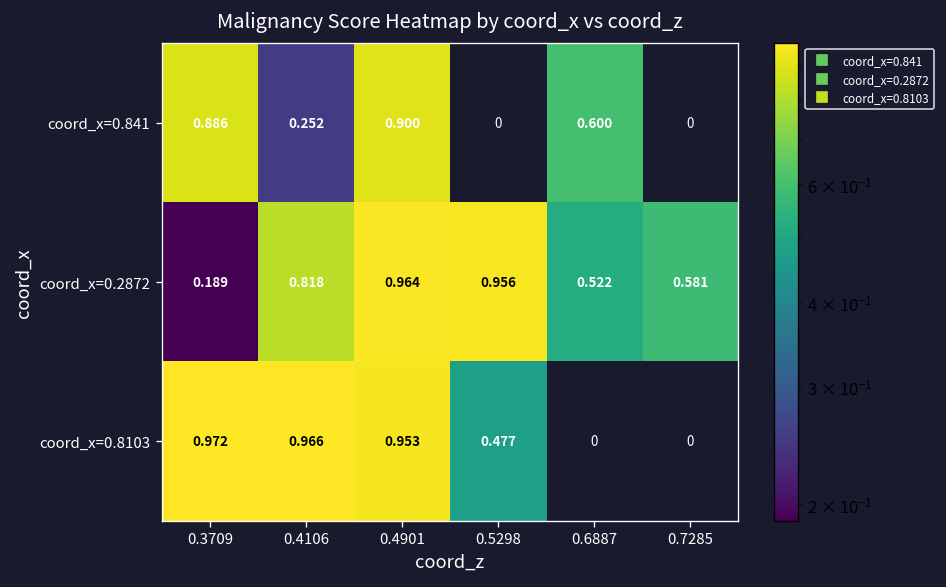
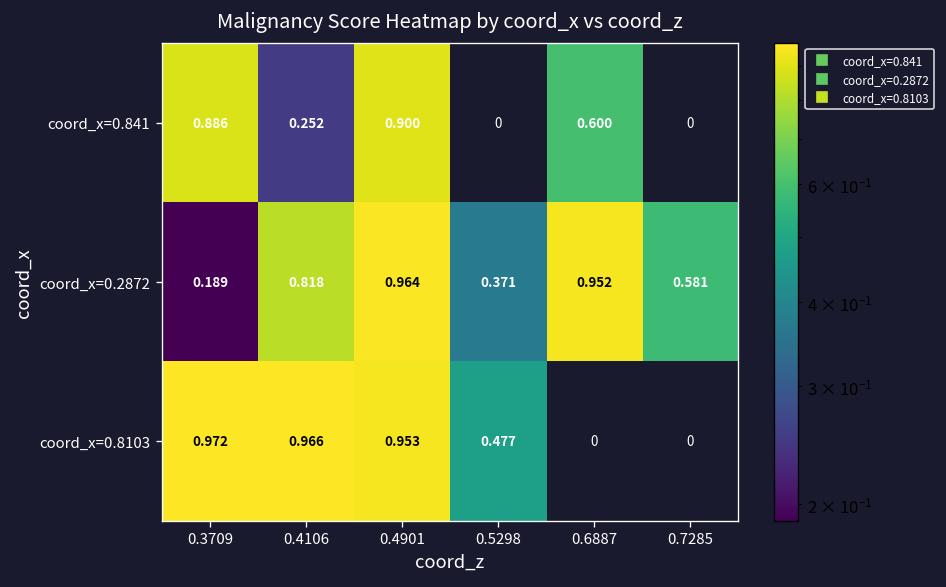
coord_x=0.2872, 0.5298: 0.956 -> 0.371
coord_x=0.2872, 0.6887: 0.522 -> 0.952
